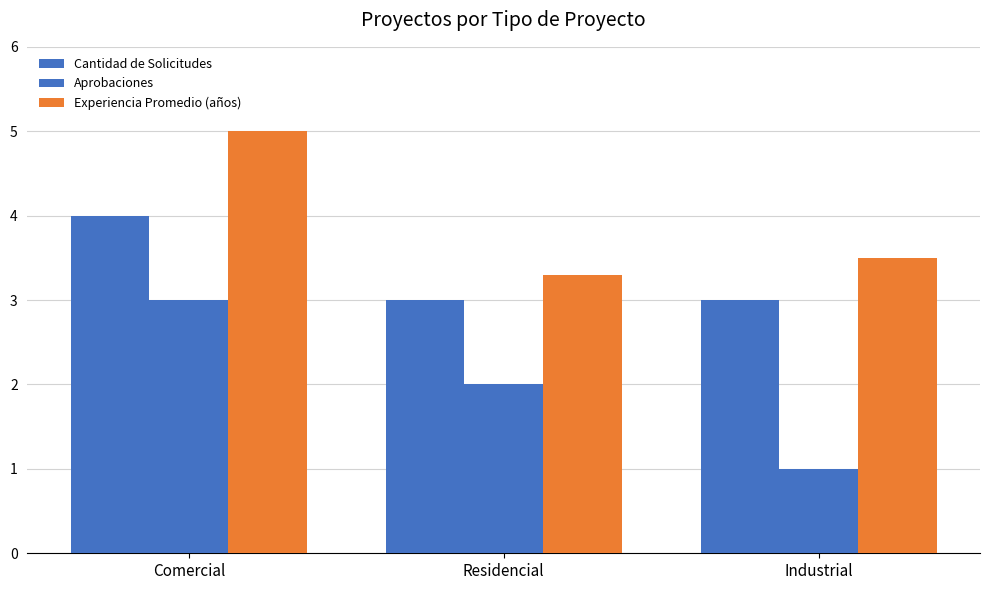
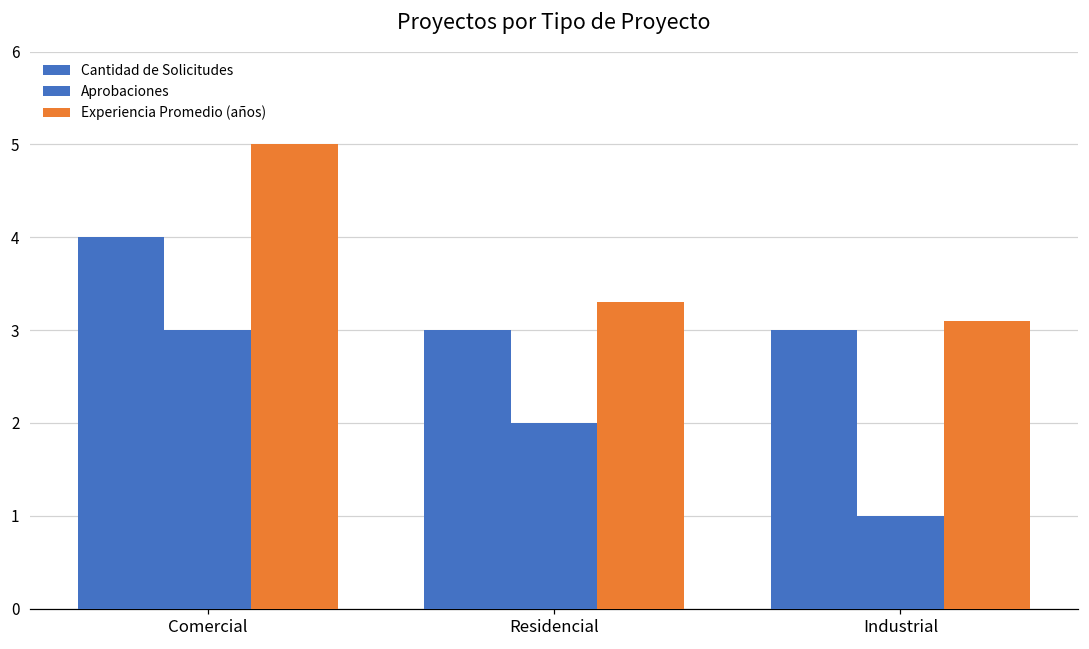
Experiencia Promedio (años), Industrial: 3.5 -> 3.1
